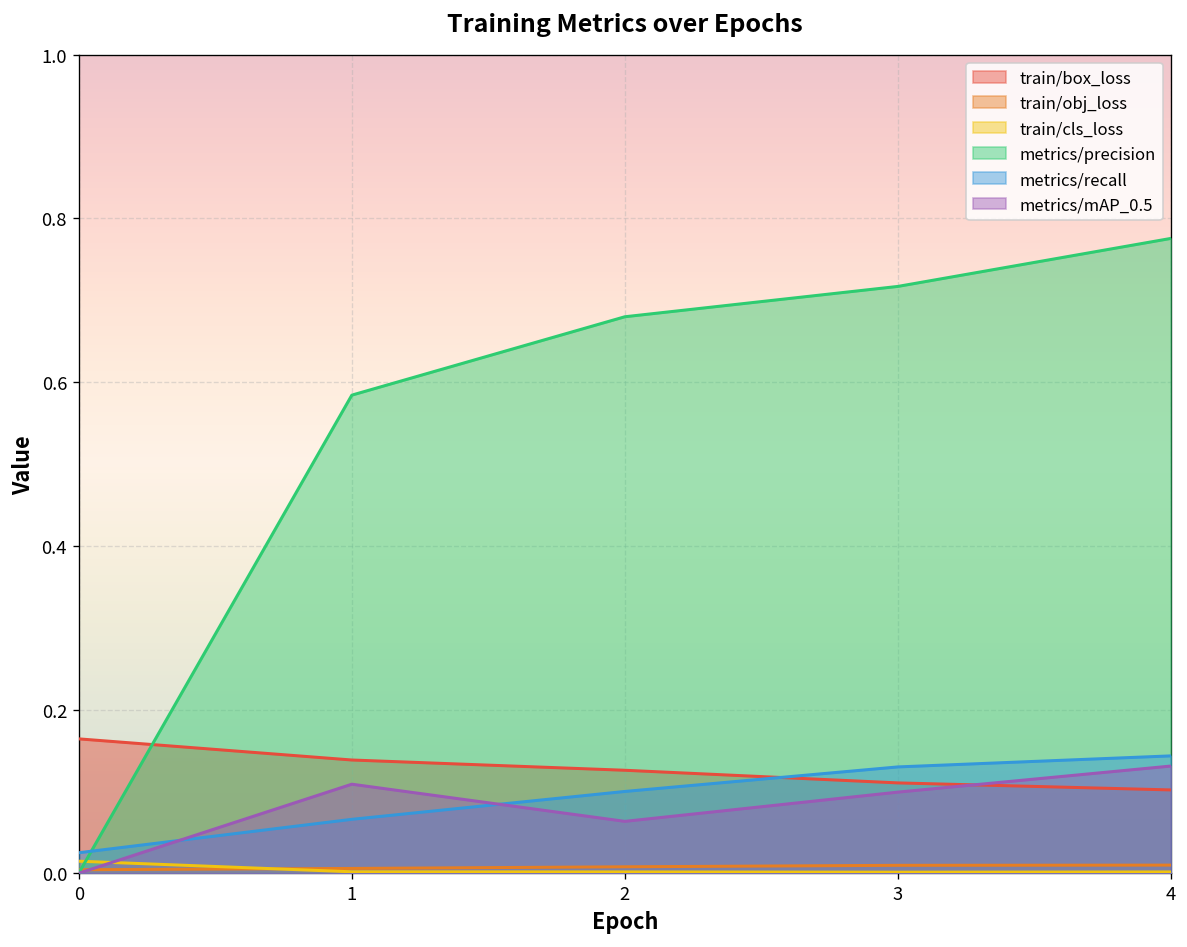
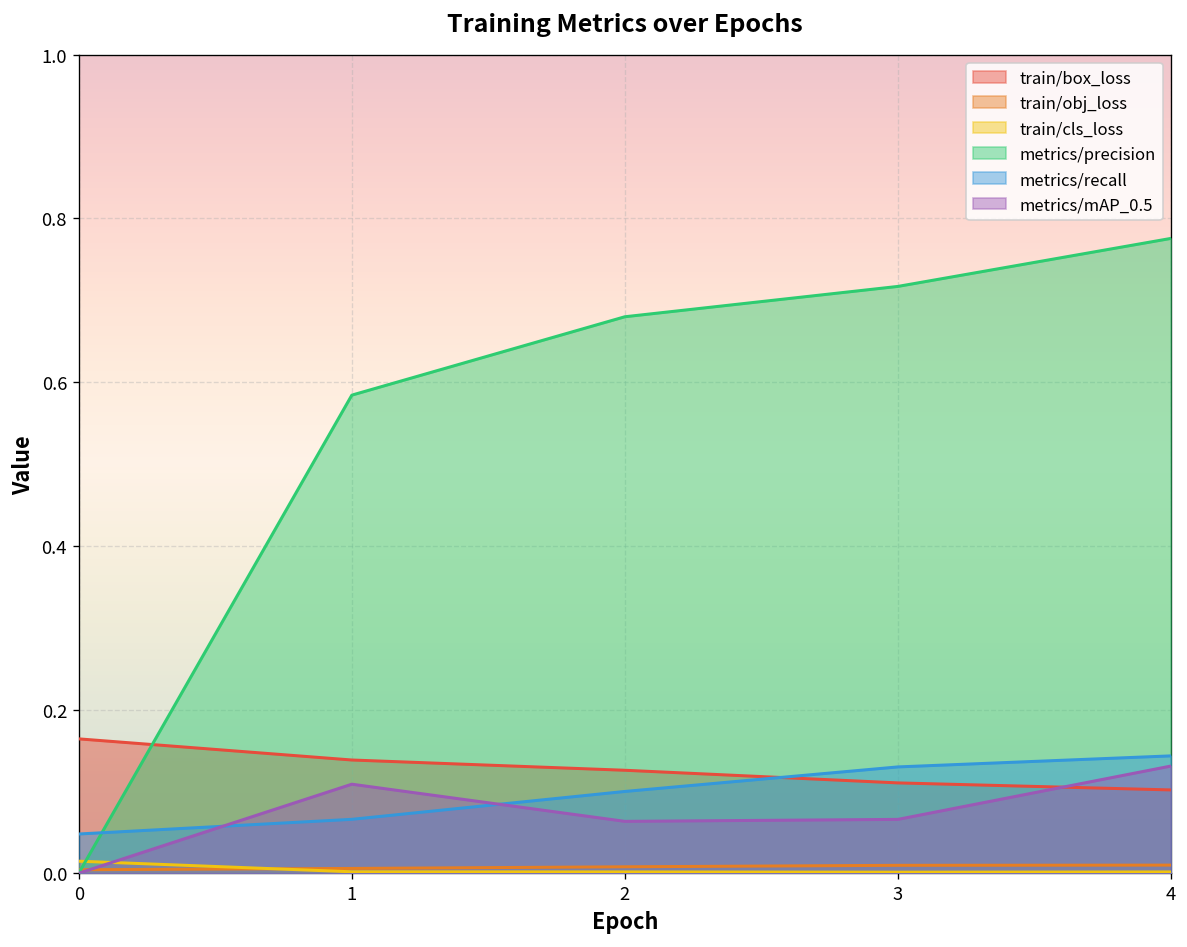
metrics/recall, 0: 0.03 -> 0.05
metrics/mAP_0.5, 3: 0.10 -> 0.07
